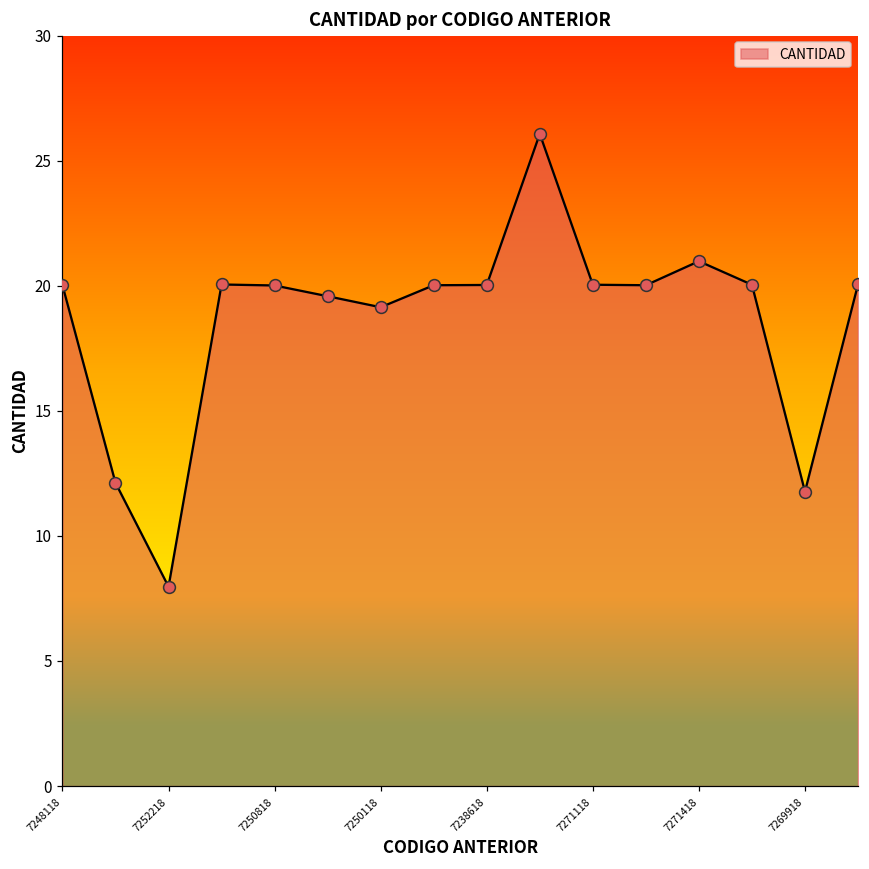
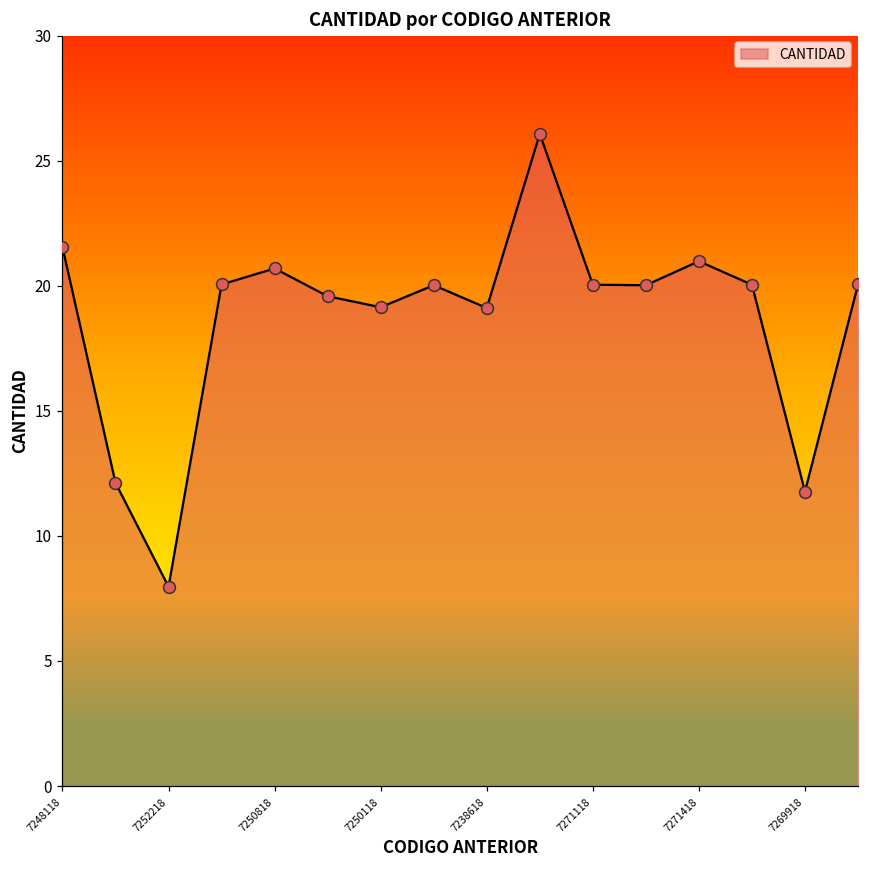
7248118: 20.0 -> 21.6
7250818: 20.0 -> 20.7
7238618: 20.0 -> 19.1
